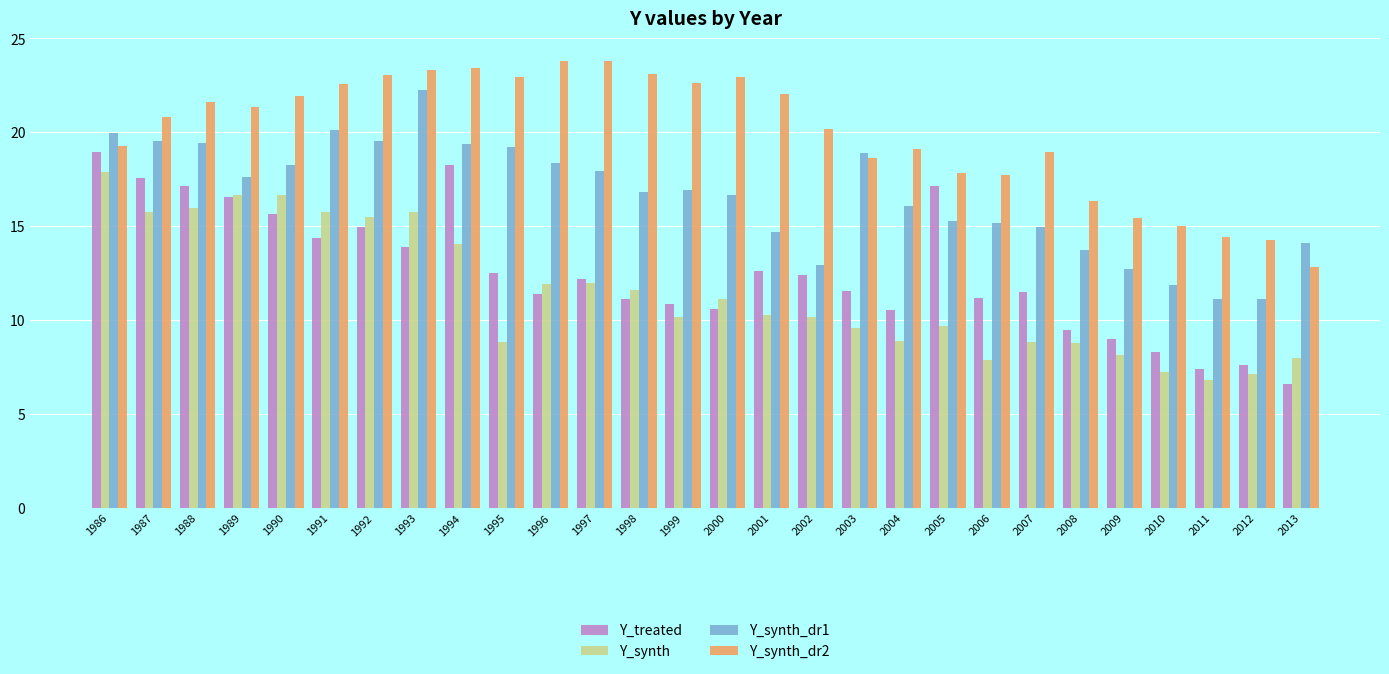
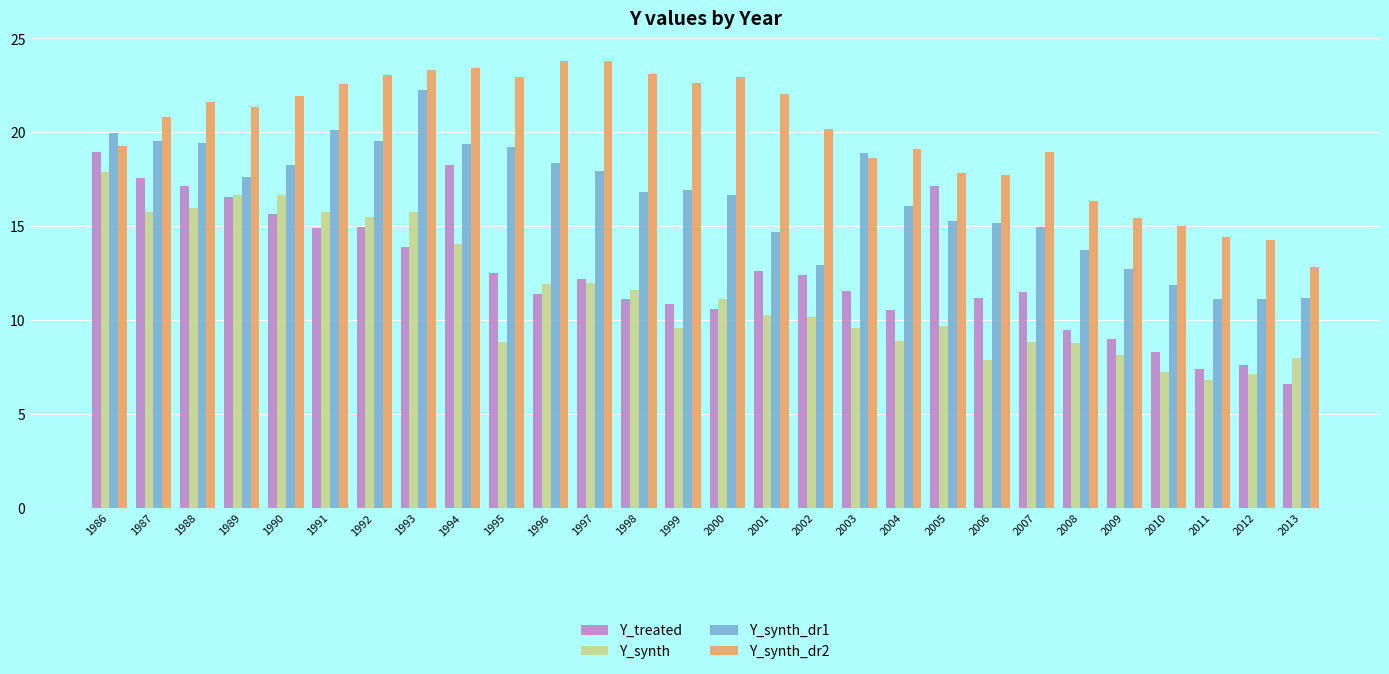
Y_treated, 1991: 14.4 -> 14.9
Y_synth, 1999: 10.1 -> 9.6
Y_synth_dr1, 2013: 14.1 -> 11.2
